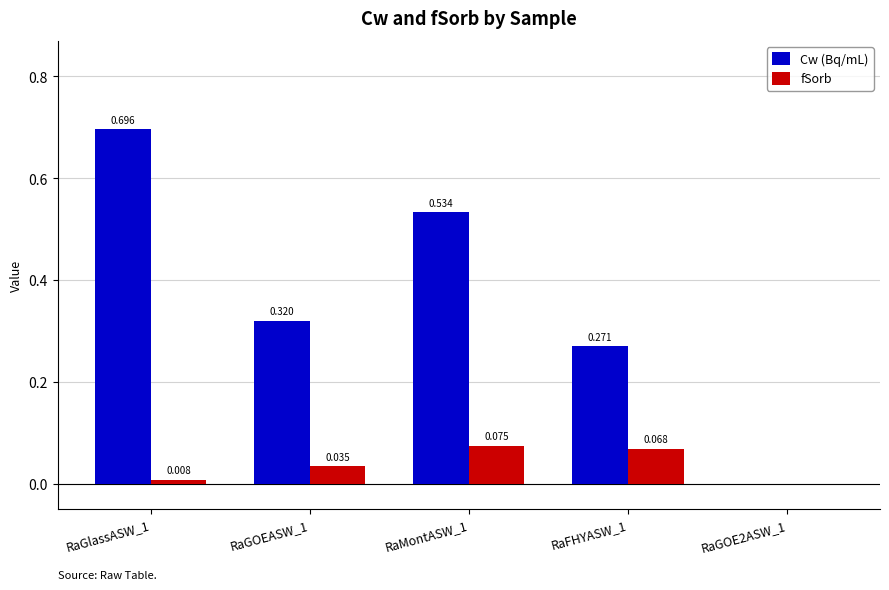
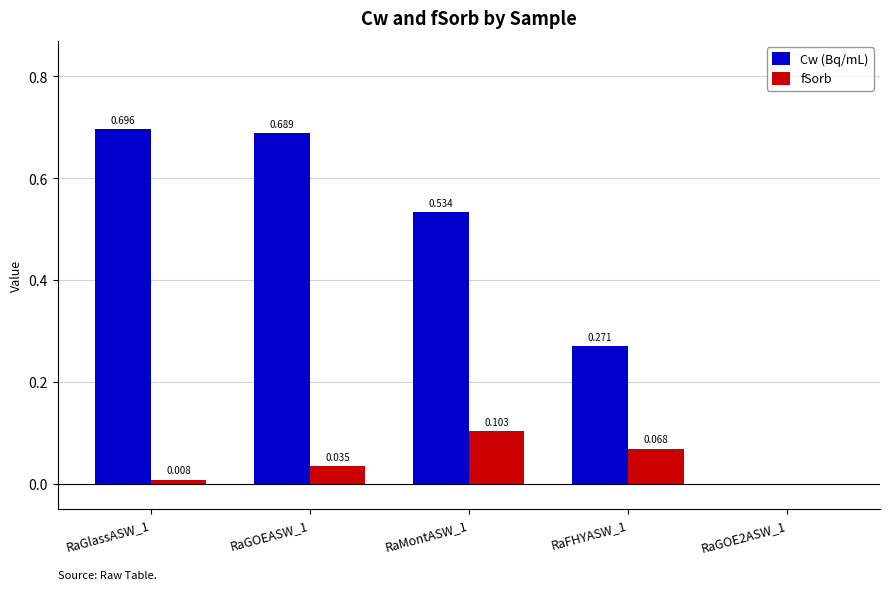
Cw (Bq/mL), RaGOEASW_1: 0.320 -> 0.689
fSorb, RaMontASW_1: 0.075 -> 0.103
